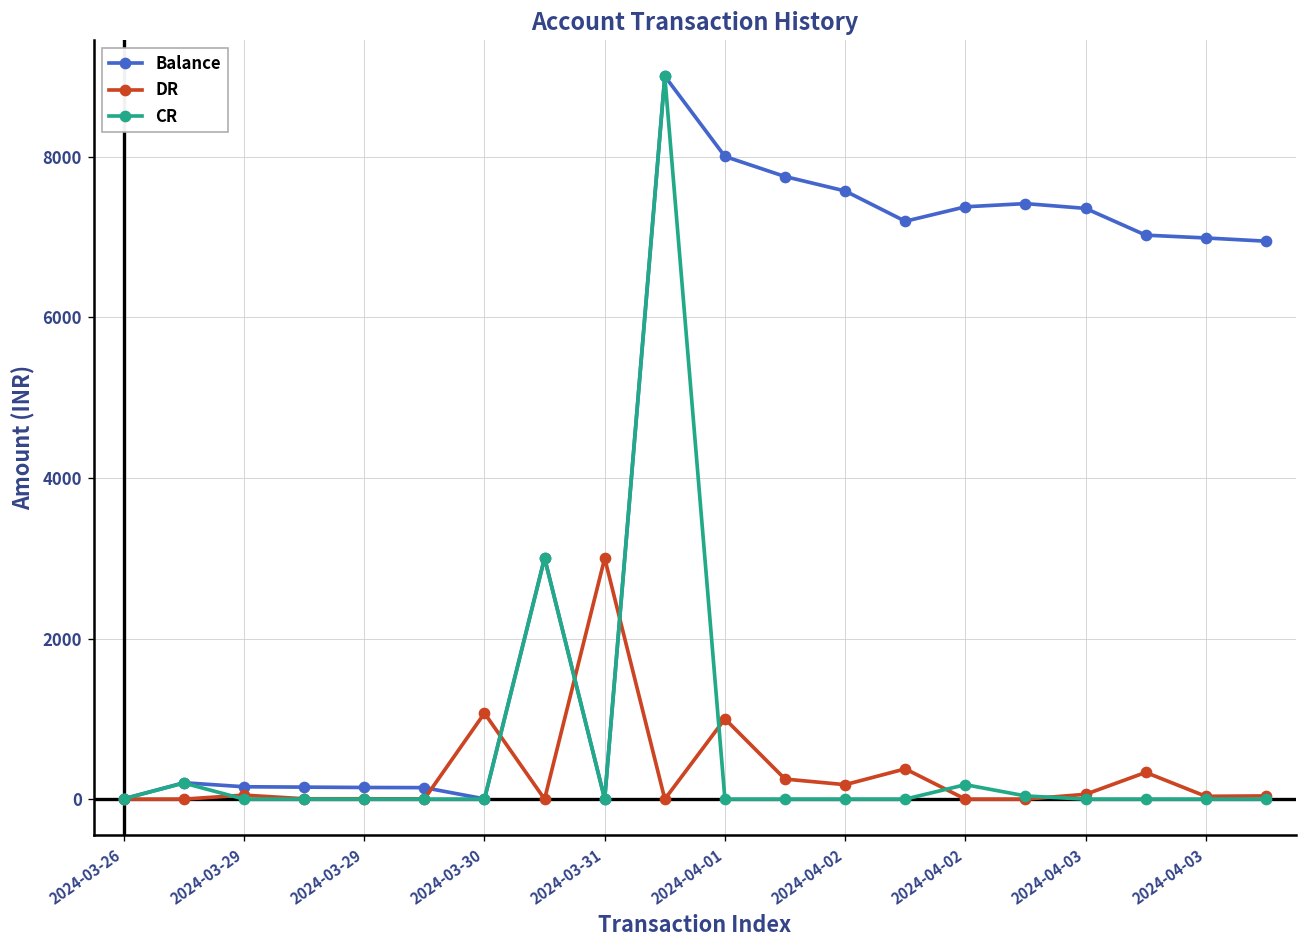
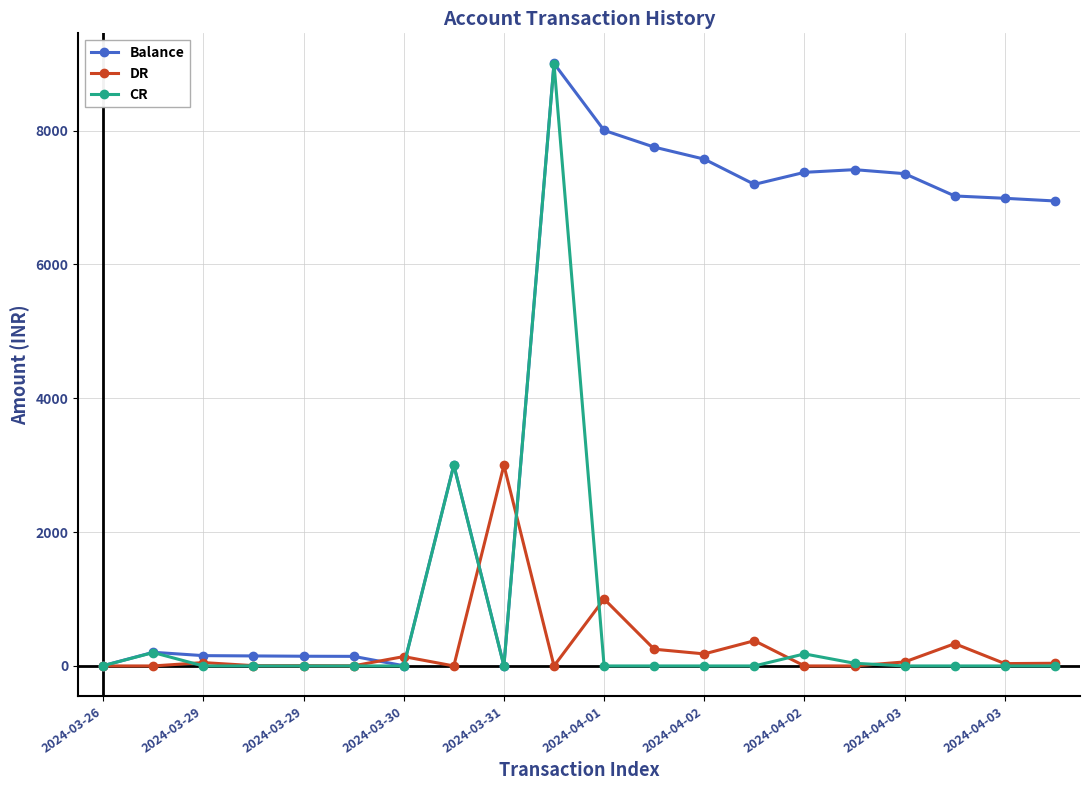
DR, 2024-03-30: 1100 -> 100
